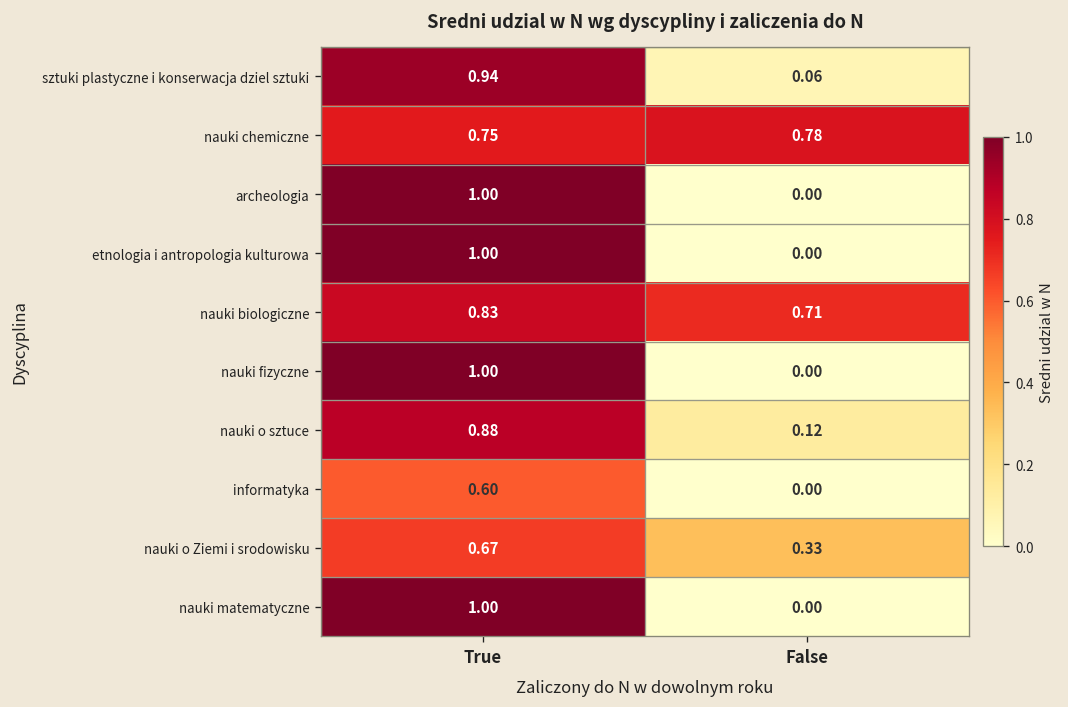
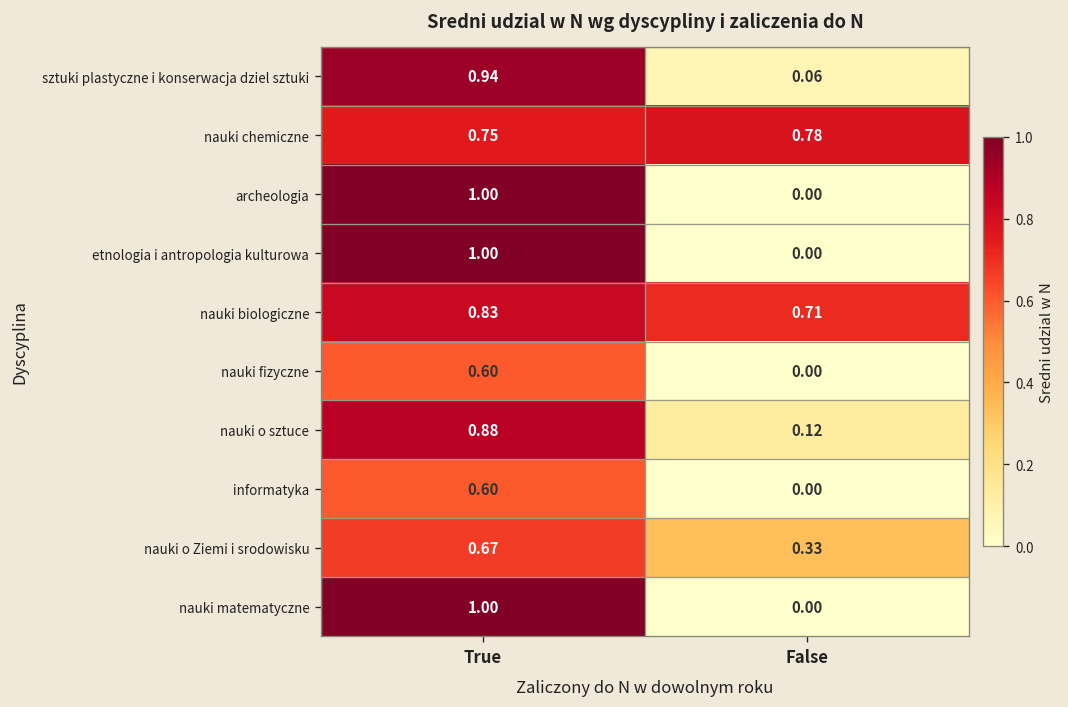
nauki fizyczne, True: 1.00 -> 0.60
